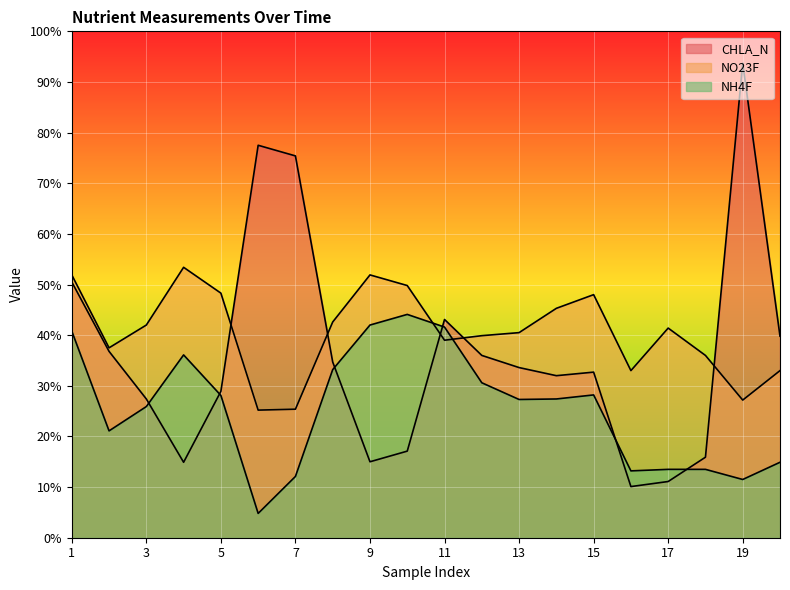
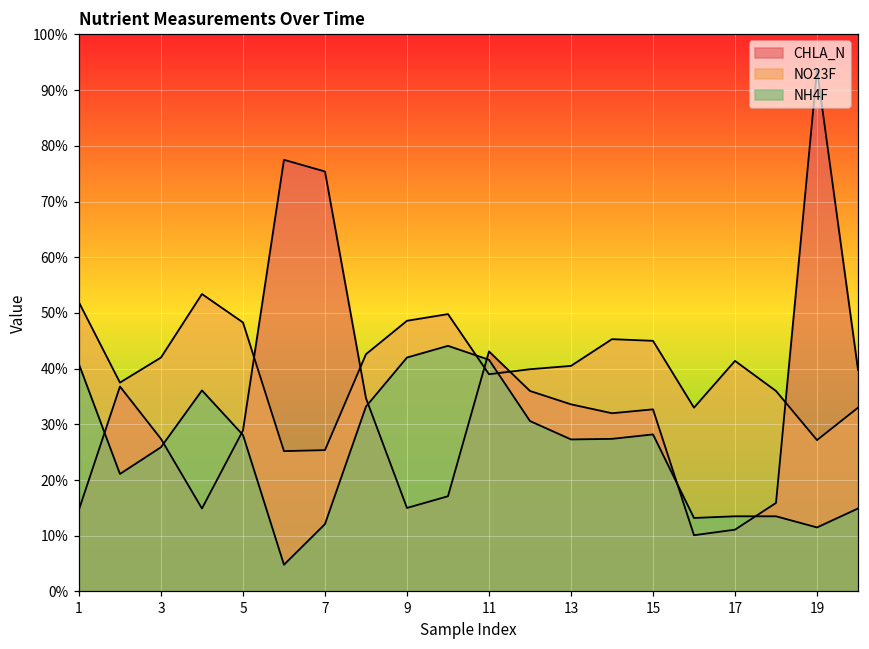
CHLA_N, 1: 51% -> 15%
NO23F, 9: 52% -> 49%
NO23F, 15: 48% -> 45%
